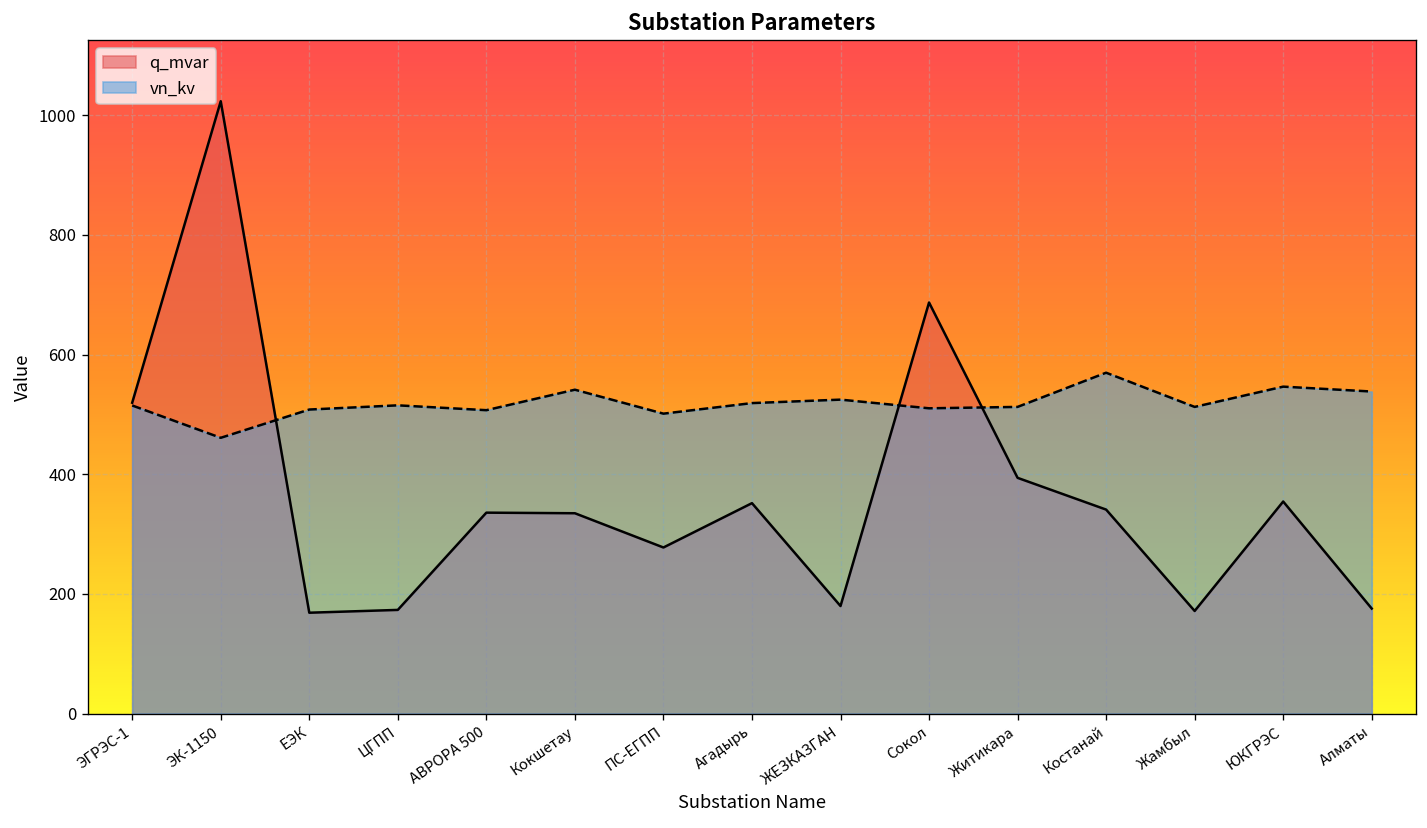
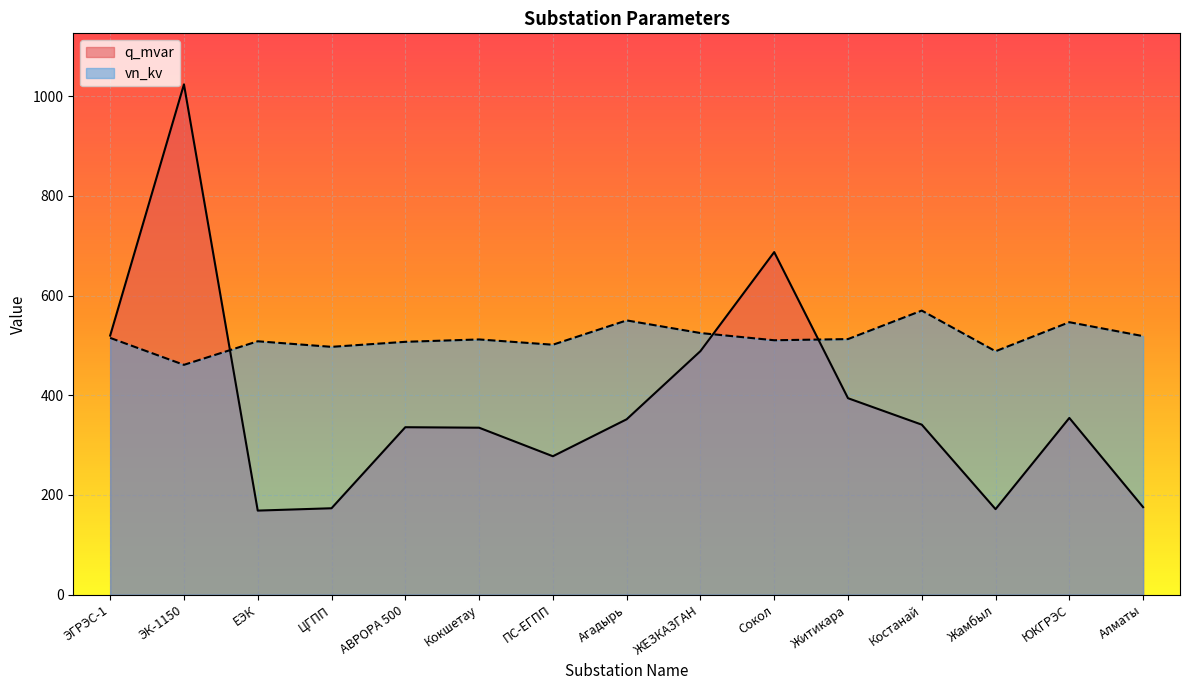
vn_kv, ЦГПП: 520 -> 500
vn_kv, Кокшетау: 540 -> 510
vn_kv, Агадырь: 520 -> 550
q_mvar, ЖЕЗКАЗГАН: 180 -> 490
vn_kv, Жамбыл: 510 -> 490
vn_kv, Алматы: 540 -> 520
